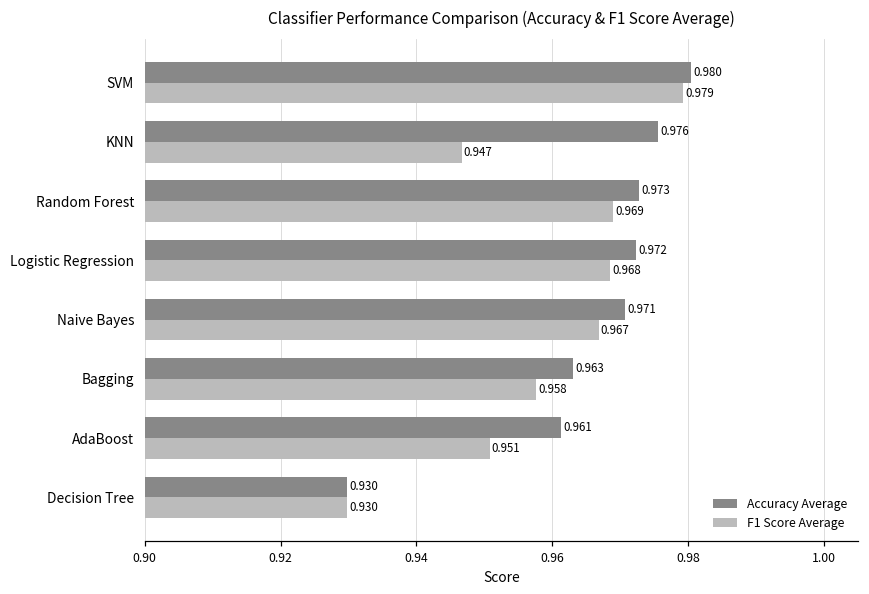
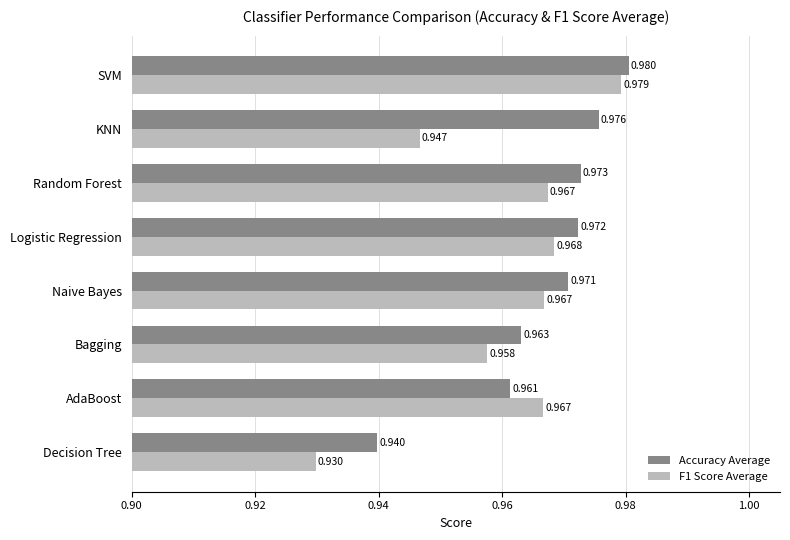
F1 Score Average, Random Forest: 0.969 -> 0.967
F1 Score Average, AdaBoost: 0.951 -> 0.967
Accuracy Average, Decision Tree: 0.930 -> 0.940
